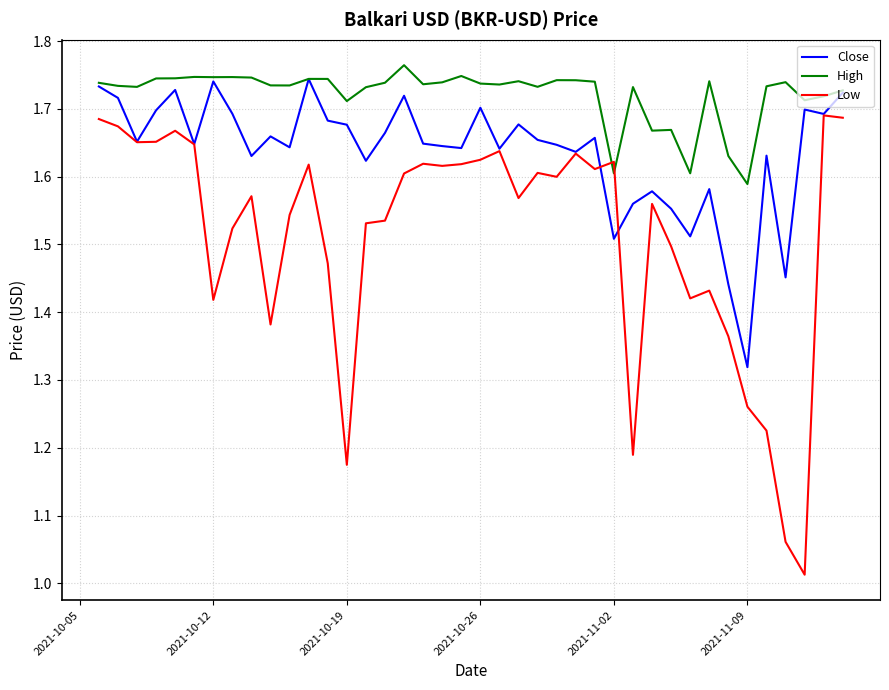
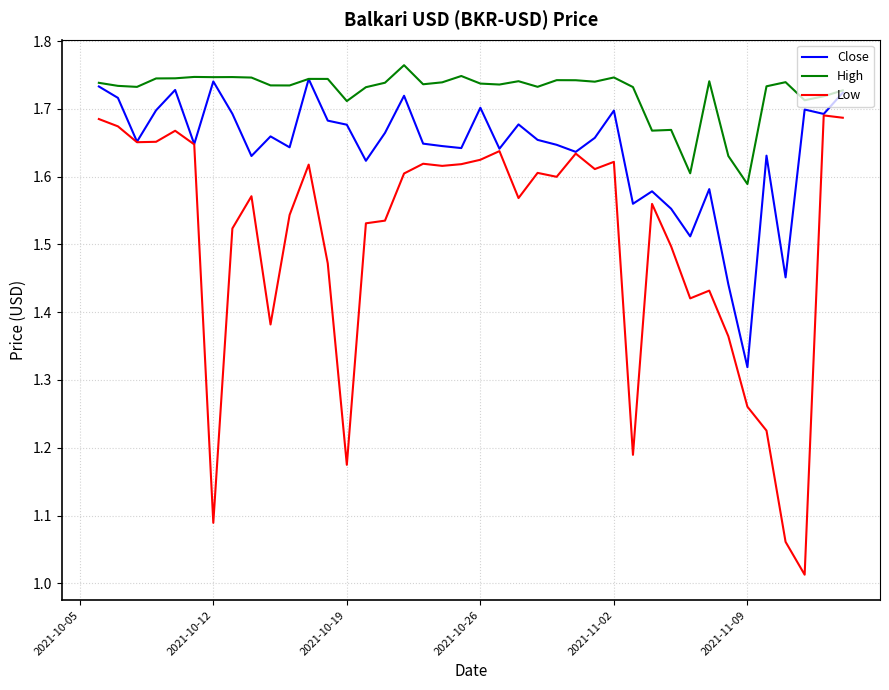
Low, 2021-10-12: 1.42 -> 1.09
Close, 2021-11-02: 1.51 -> 1.70
High, 2021-11-02: 1.60 -> 1.75
